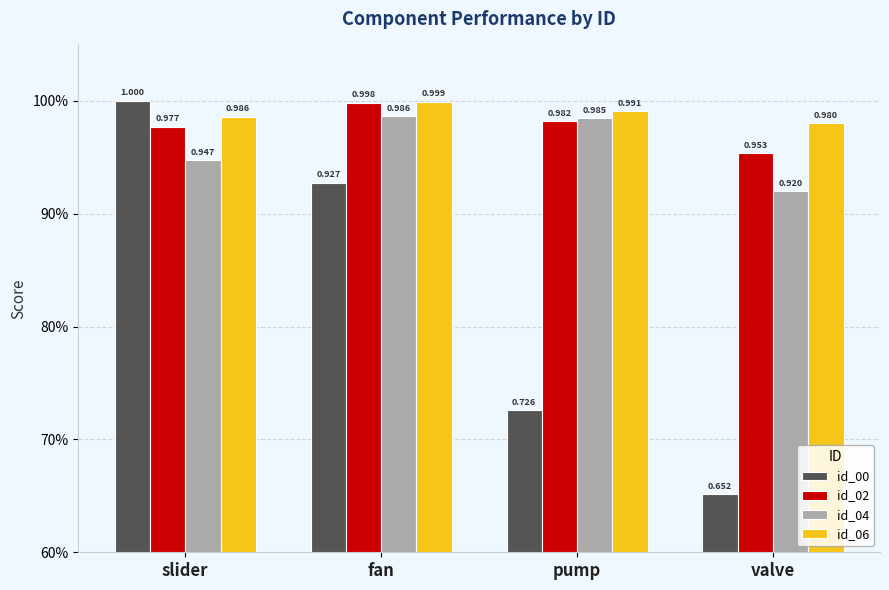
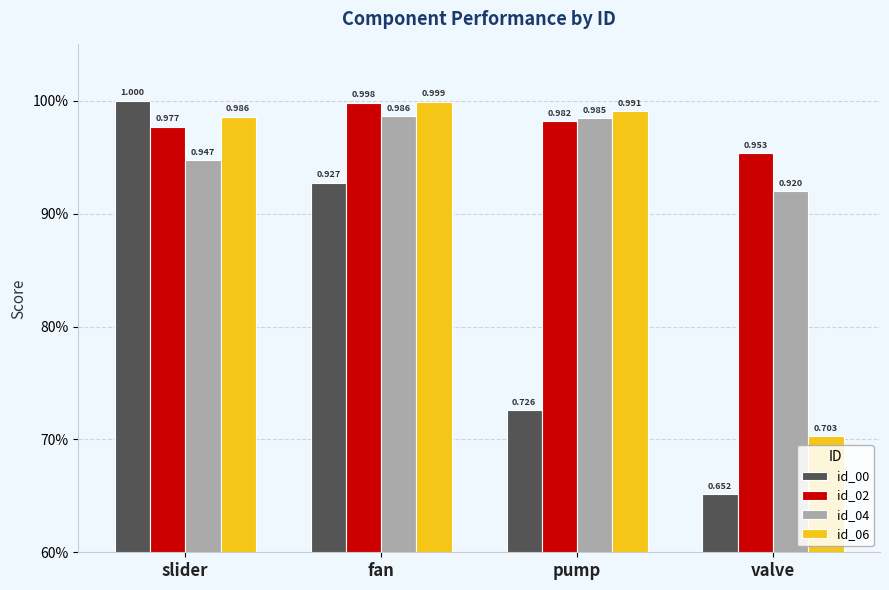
id_06, valve: 0.980 -> 0.703
